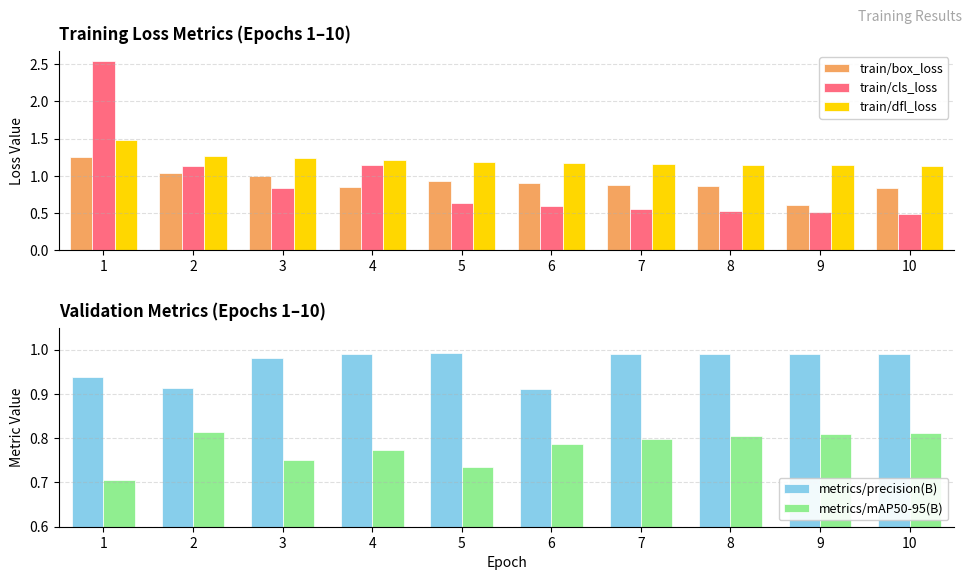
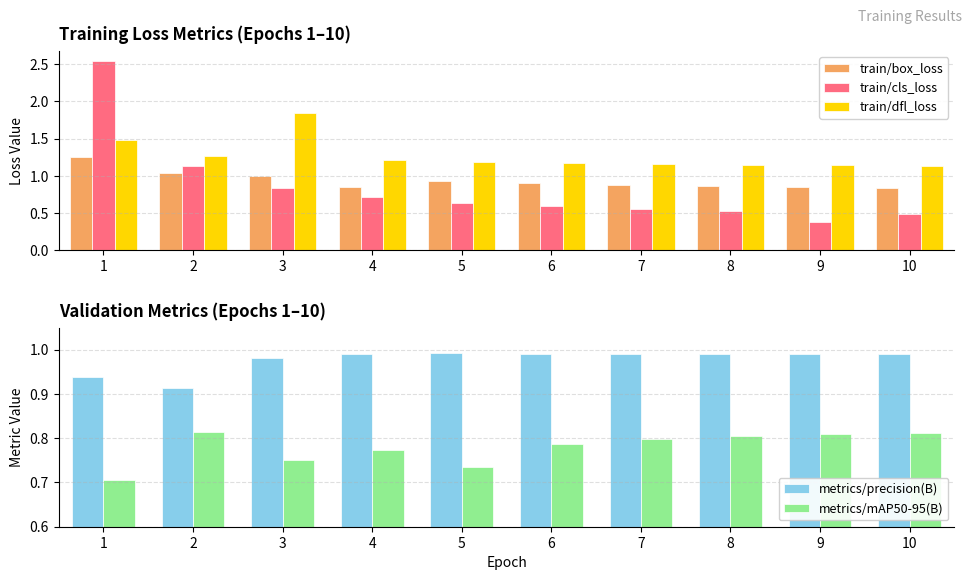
Training Loss Metrics (Epochs 1–10), train/dfl_loss, 3: 1.2 -> 1.8
Training Loss Metrics (Epochs 1–10), train/cls_loss, 4: 1.1 -> 0.7
Training Loss Metrics (Epochs 1–10), train/box_loss, 9: 0.6 -> 0.8
Training Loss Metrics (Epochs 1–10), train/cls_loss, 9: 0.5 -> 0.4
Validation Metrics (Epochs 1–10), metrics/precision(B), 6: 0.91 -> 0.99
